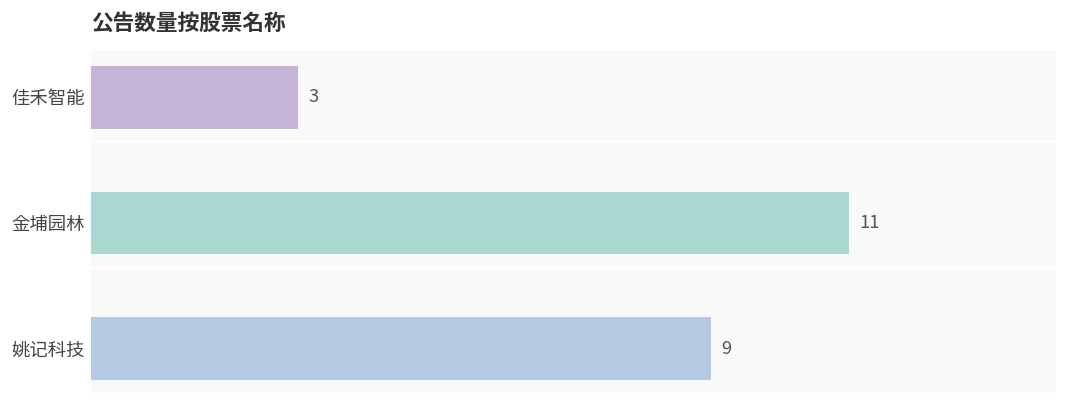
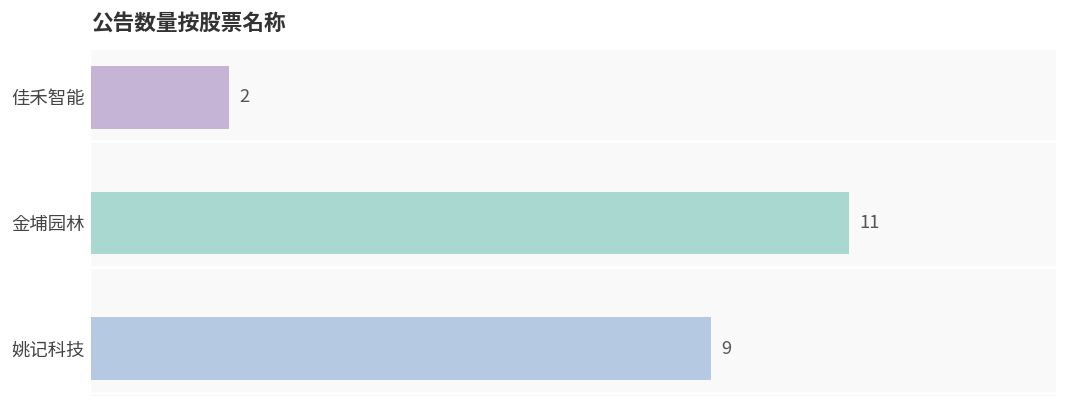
佳禾智能: 3 -> 2
